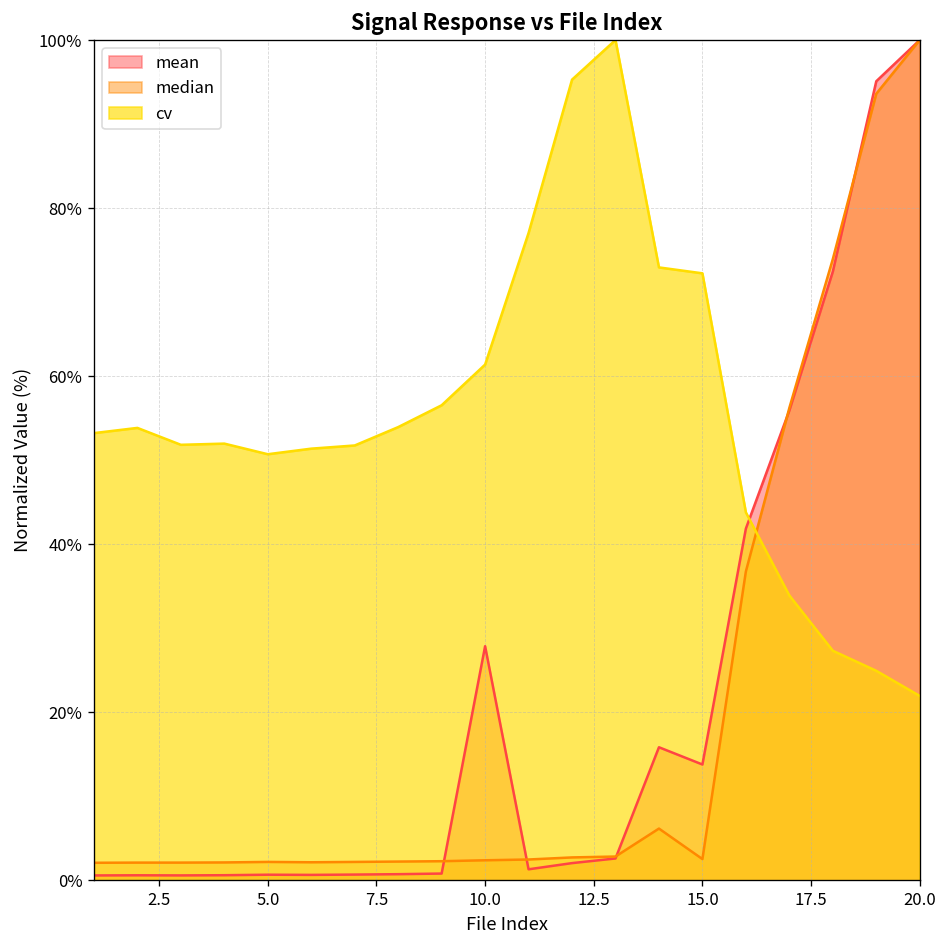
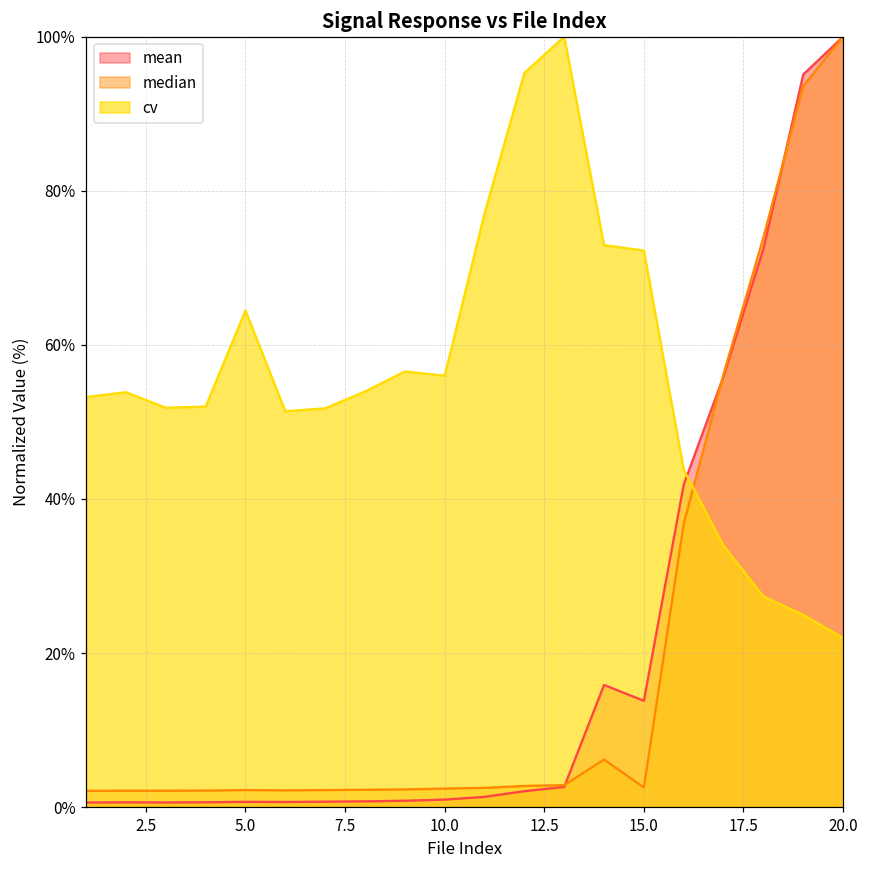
cv, 5.0: 51% -> 64%
mean, 10.0: 28% -> 1%
cv, 10.0: 61% -> 56%
